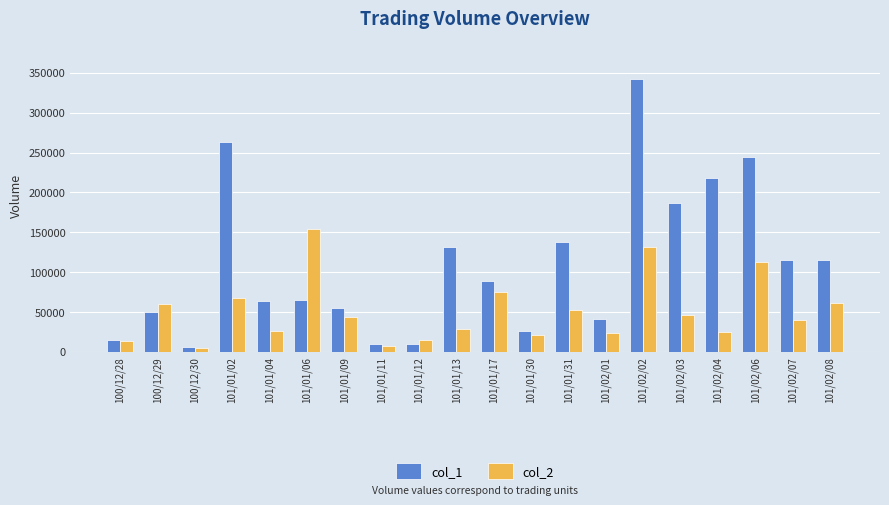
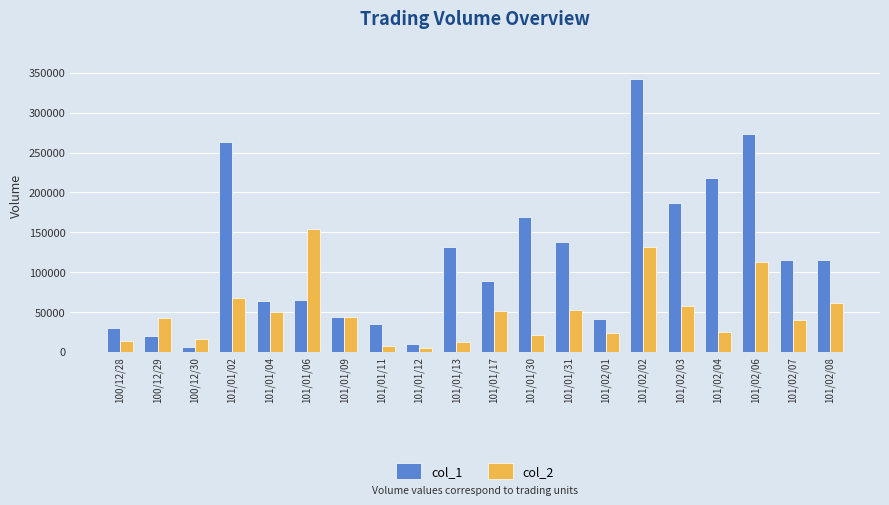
col_1, 100/12/28: 10000 -> 30000
col_1, 100/12/29: 50000 -> 20000
col_2, 100/12/29: 60000 -> 40000
col_2, 100/12/30: 10000 -> 20000
col_2, 101/01/04: 30000 -> 50000
col_1, 101/01/09: 60000 -> 40000
col_1, 101/01/11: 10000 -> 40000
col_2, 101/01/12: 20000 -> 10000
col_2, 101/01/13: 30000 -> 10000
col_2, 101/01/17: 70000 -> 50000
col_1, 101/01/30: 30000 -> 170000
col_2, 101/02/03: 50000 -> 60000
col_1, 101/02/06: 240000 -> 270000
